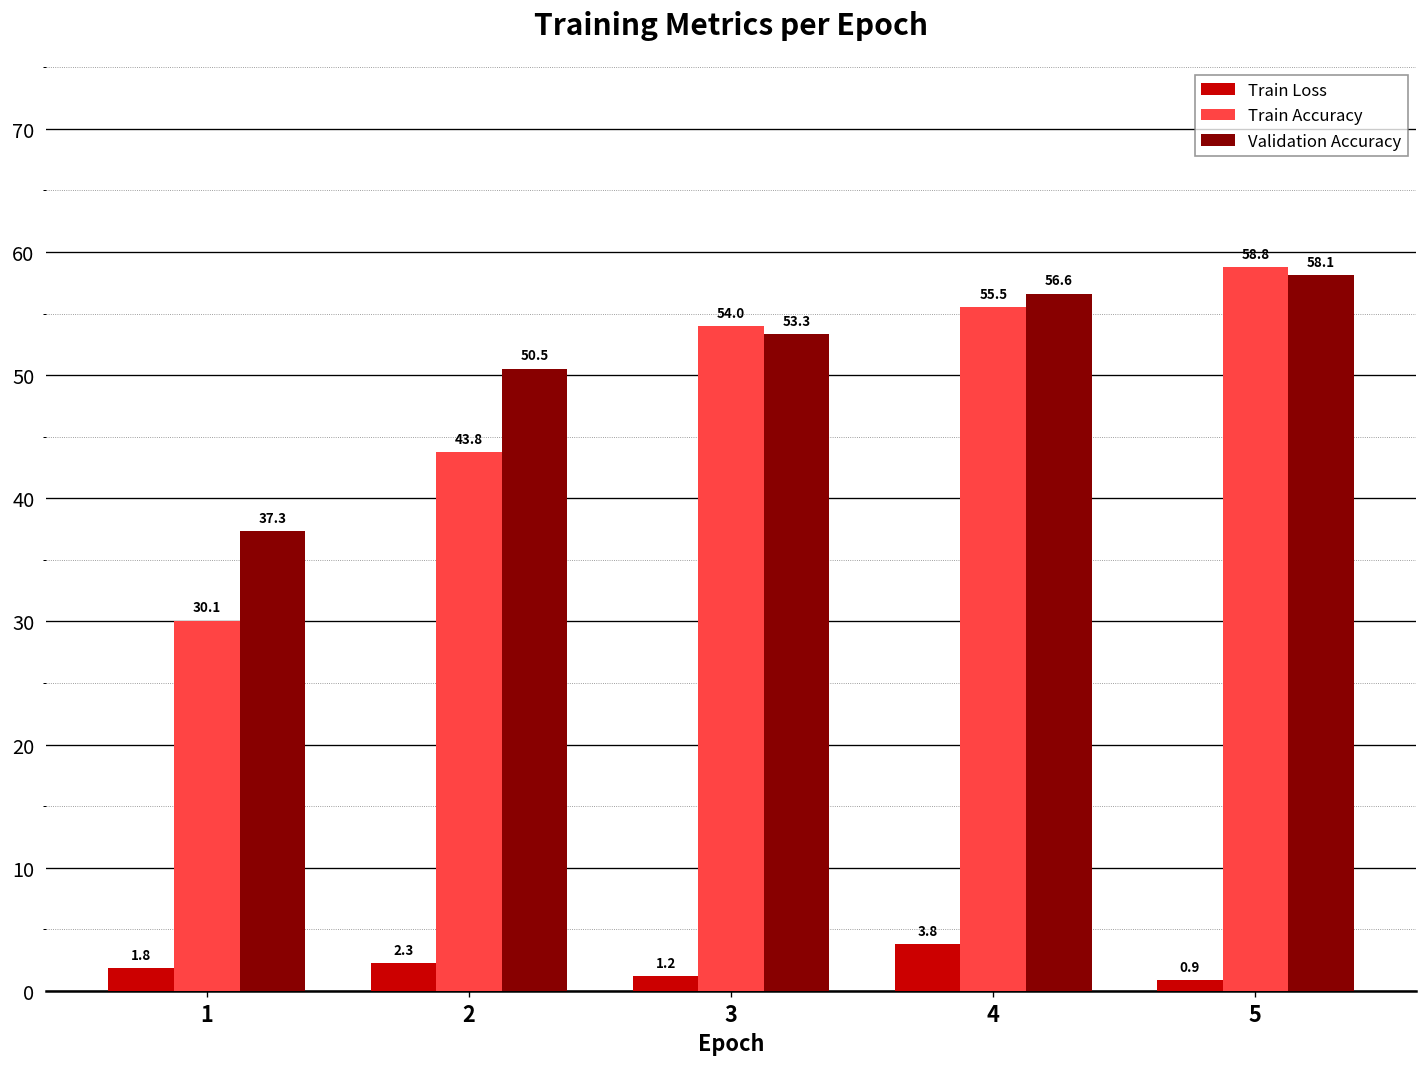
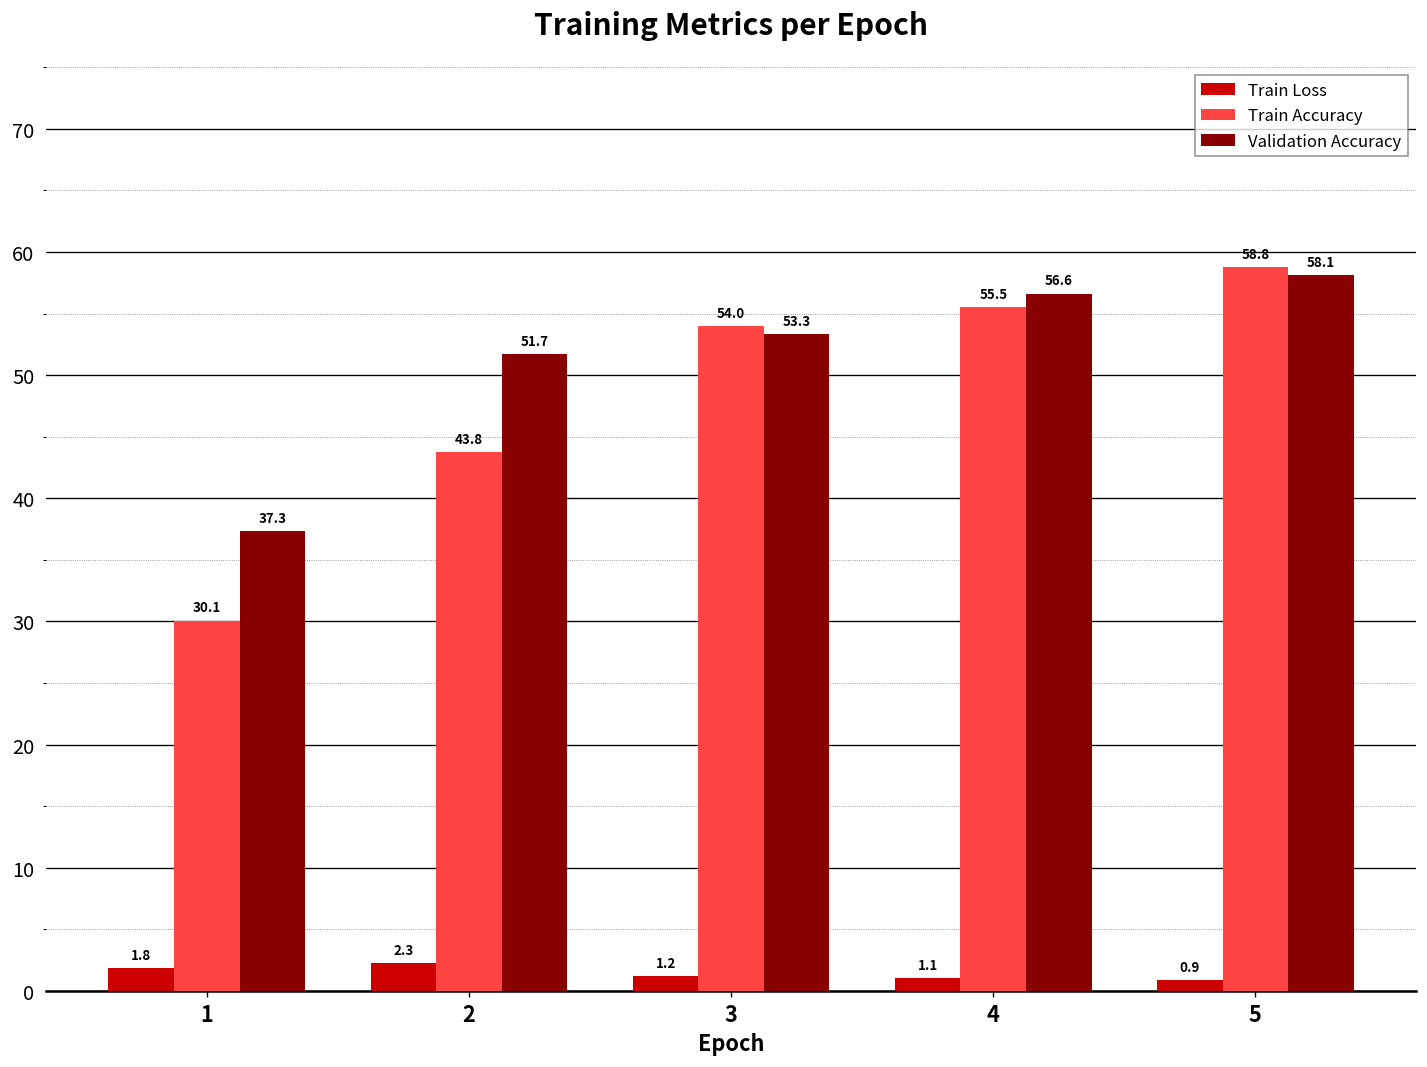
Validation Accuracy, 2: 50.5 -> 51.7
Train Loss, 4: 3.8 -> 1.1
